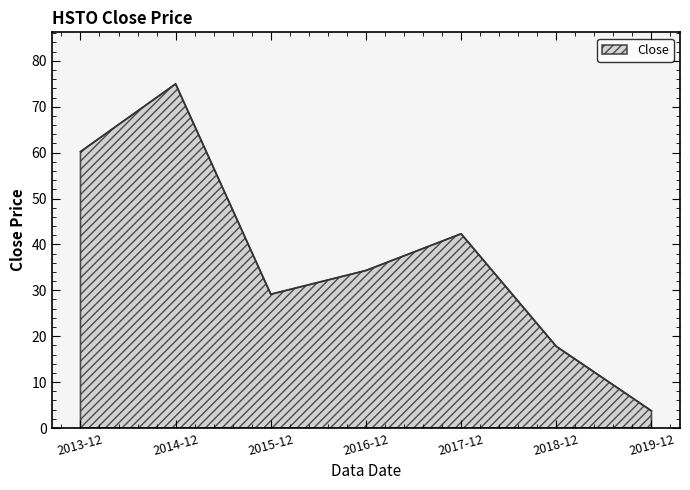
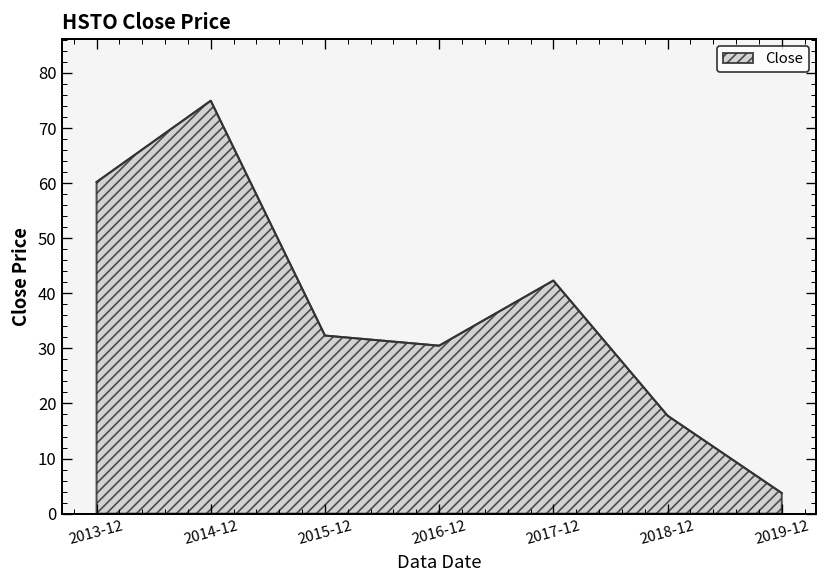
2015-12: 29 -> 32
2016-12: 34 -> 30
